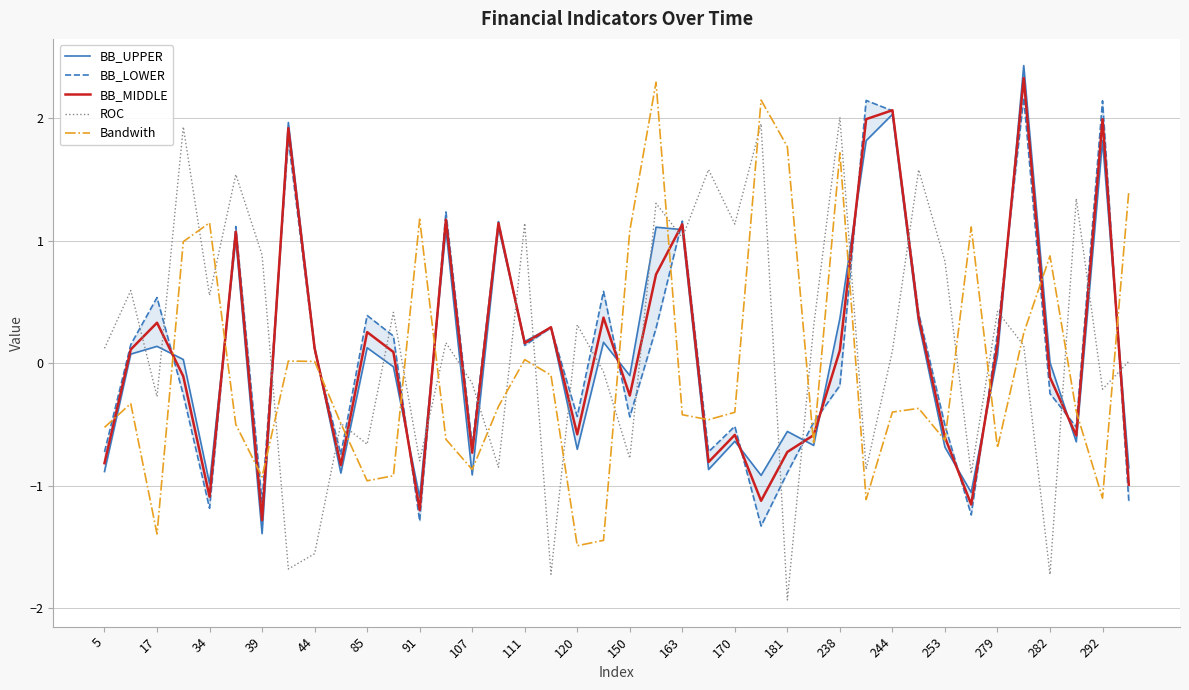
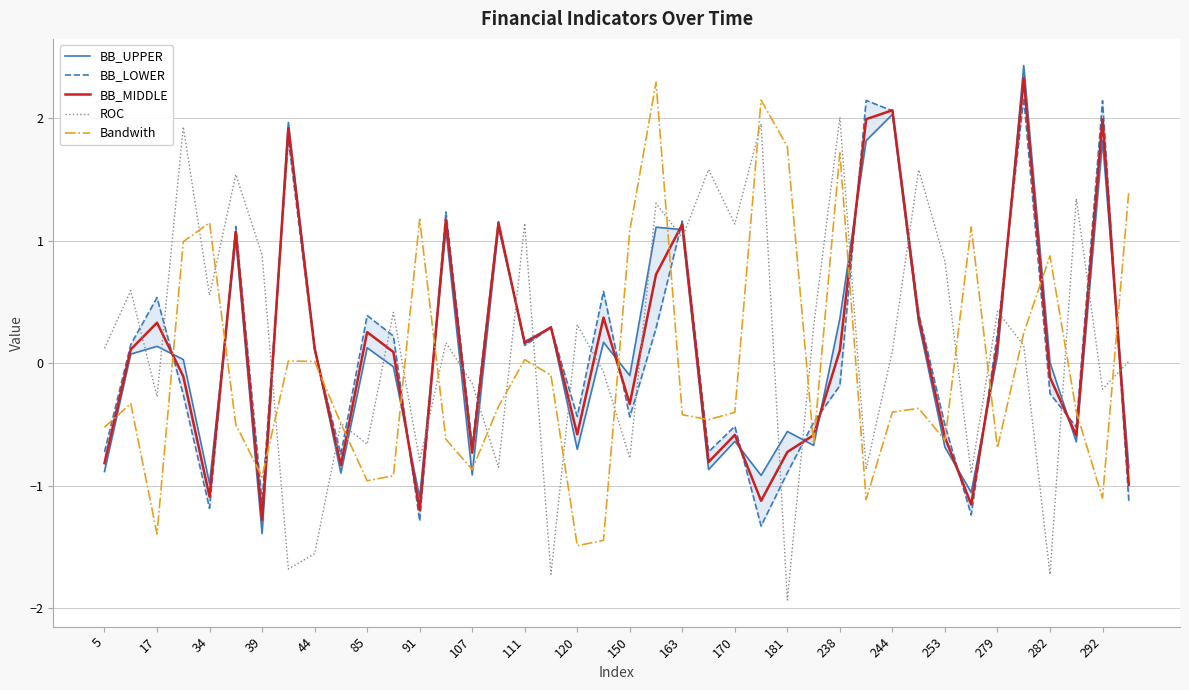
BB_MIDDLE, 150: -0.26 -> -0.33
